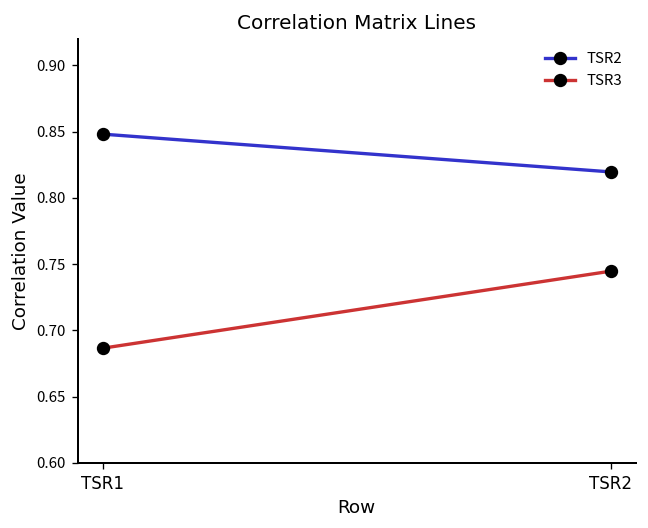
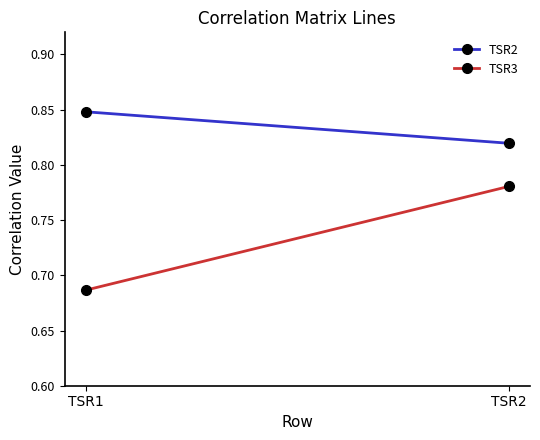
TSR3, TSR2: 0.745 -> 0.780
